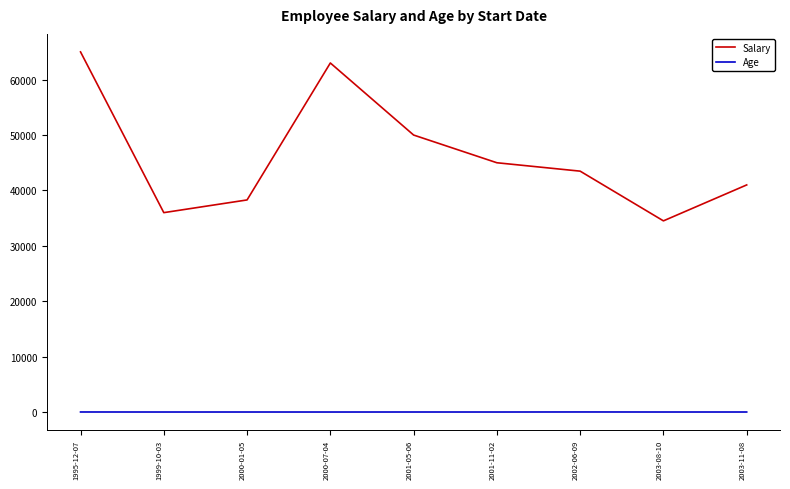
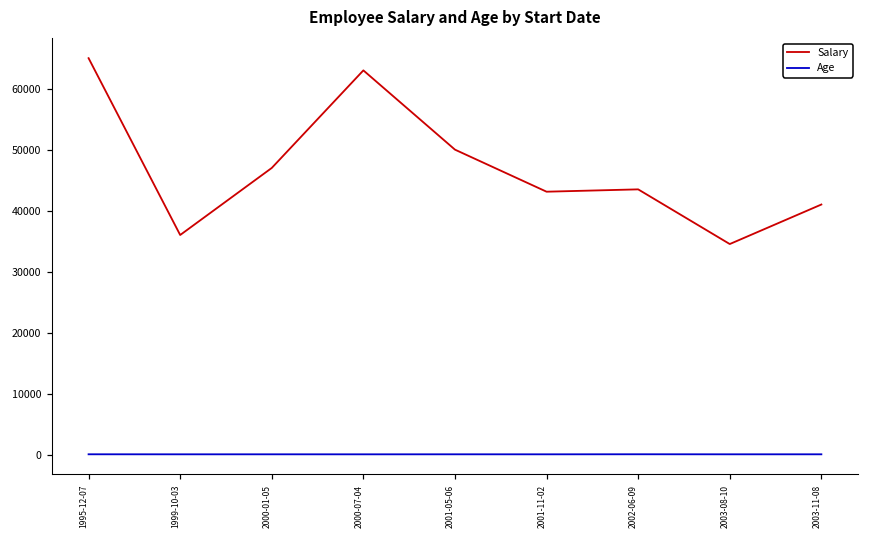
Salary, 2000-01-05: 38000 -> 47000
Salary, 2001-11-02: 45000 -> 43000
